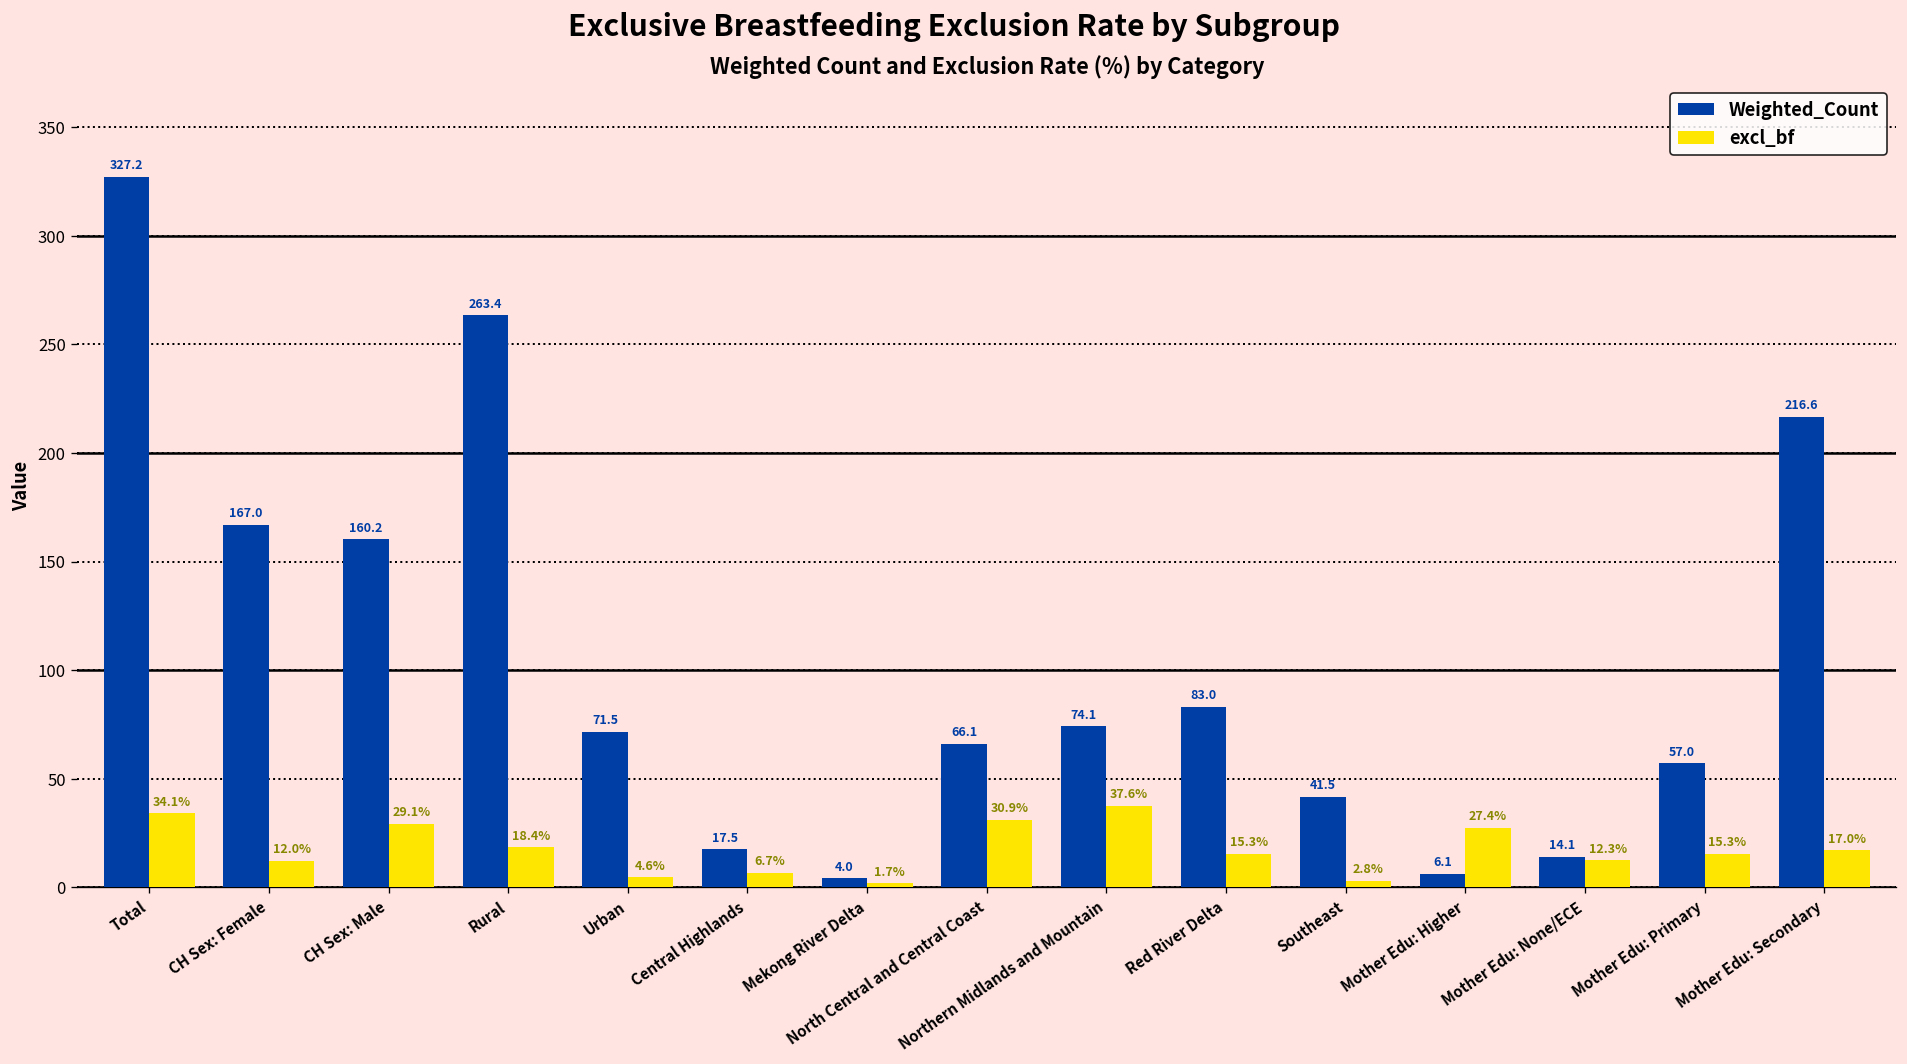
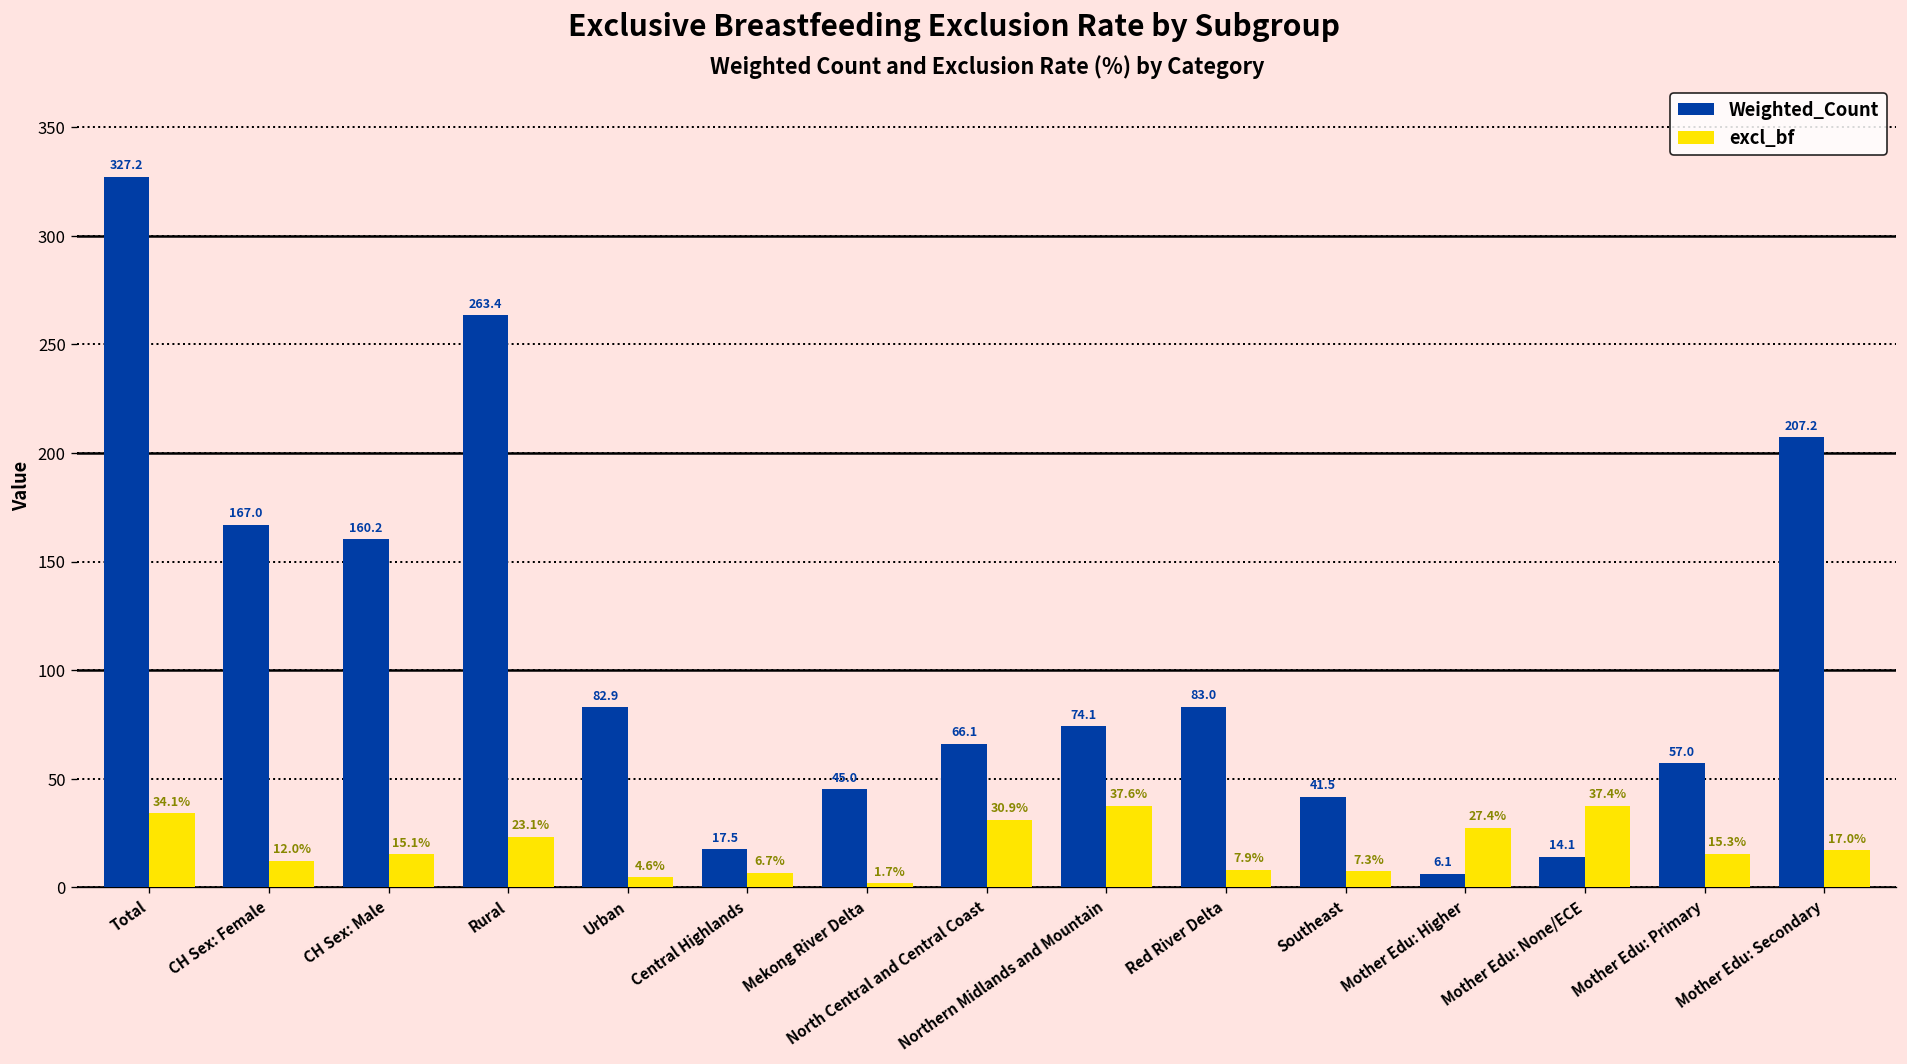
excl_bf, CH Sex: Male: 29.1% -> 15.1%
excl_bf, Rural: 18.4% -> 23.1%
Weighted_Count, Urban: 71.5 -> 82.9
Weighted_Count, Mekong River Delta: 4.0 -> 45.0
excl_bf, Red River Delta: 15.3% -> 7.9%
excl_bf, Southeast: 2.8% -> 7.3%
excl_bf, Mother Edu: None/ECE: 12.3% -> 37.4%
Weighted_Count, Mother Edu: Secondary: 216.6 -> 207.2
